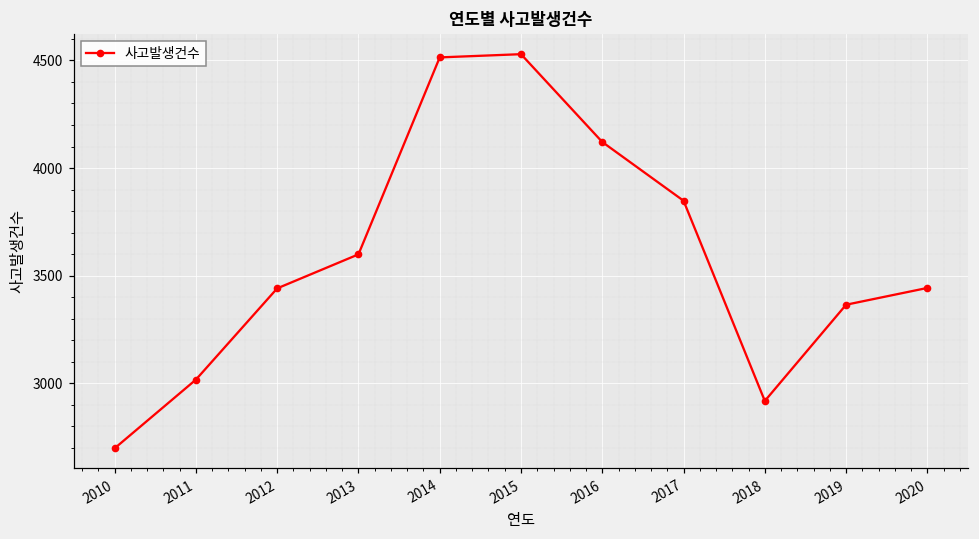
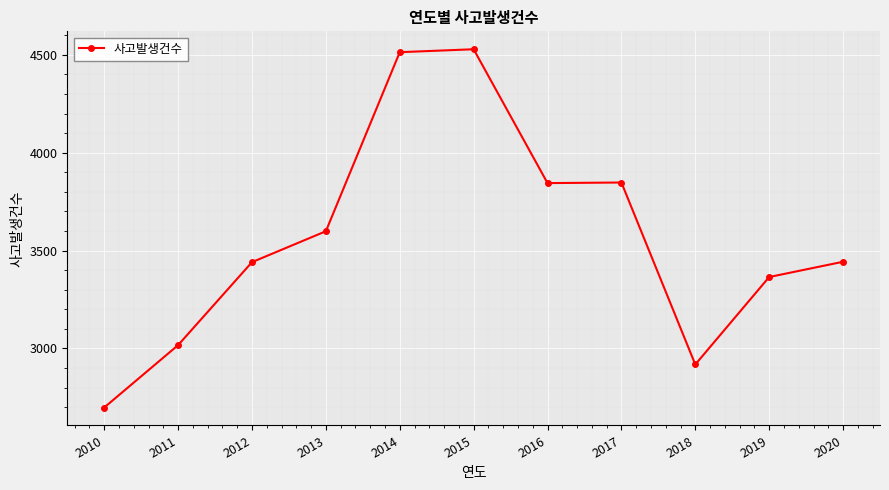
2016: 4120 -> 3850
